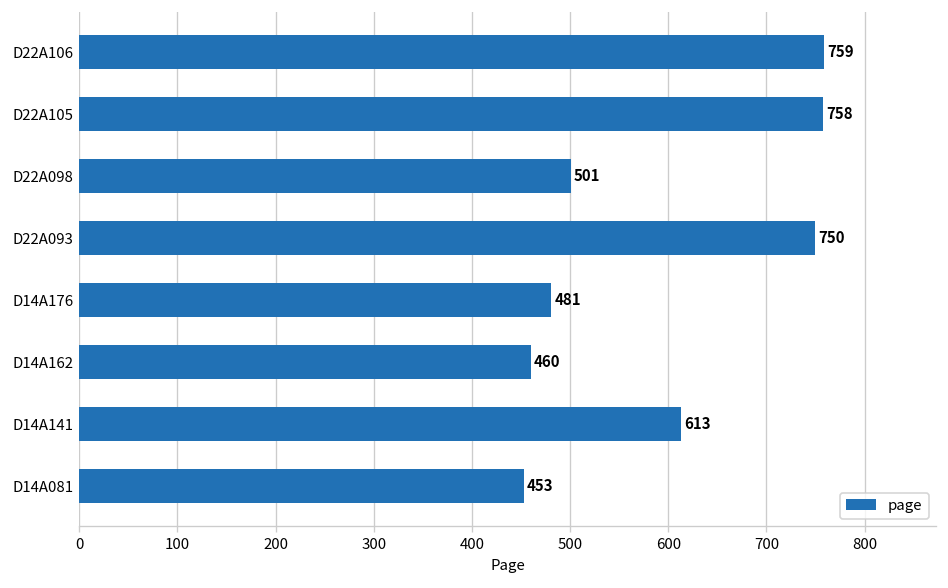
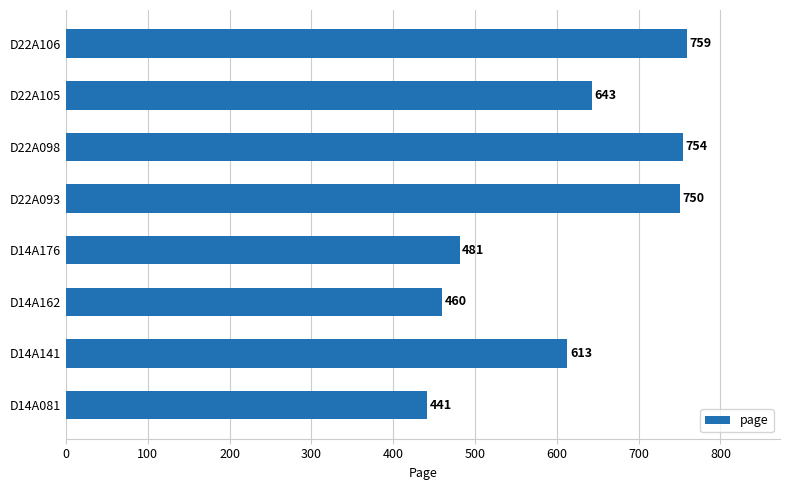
D22A105: 758 -> 643
D22A098: 501 -> 754
D14A081: 453 -> 441
